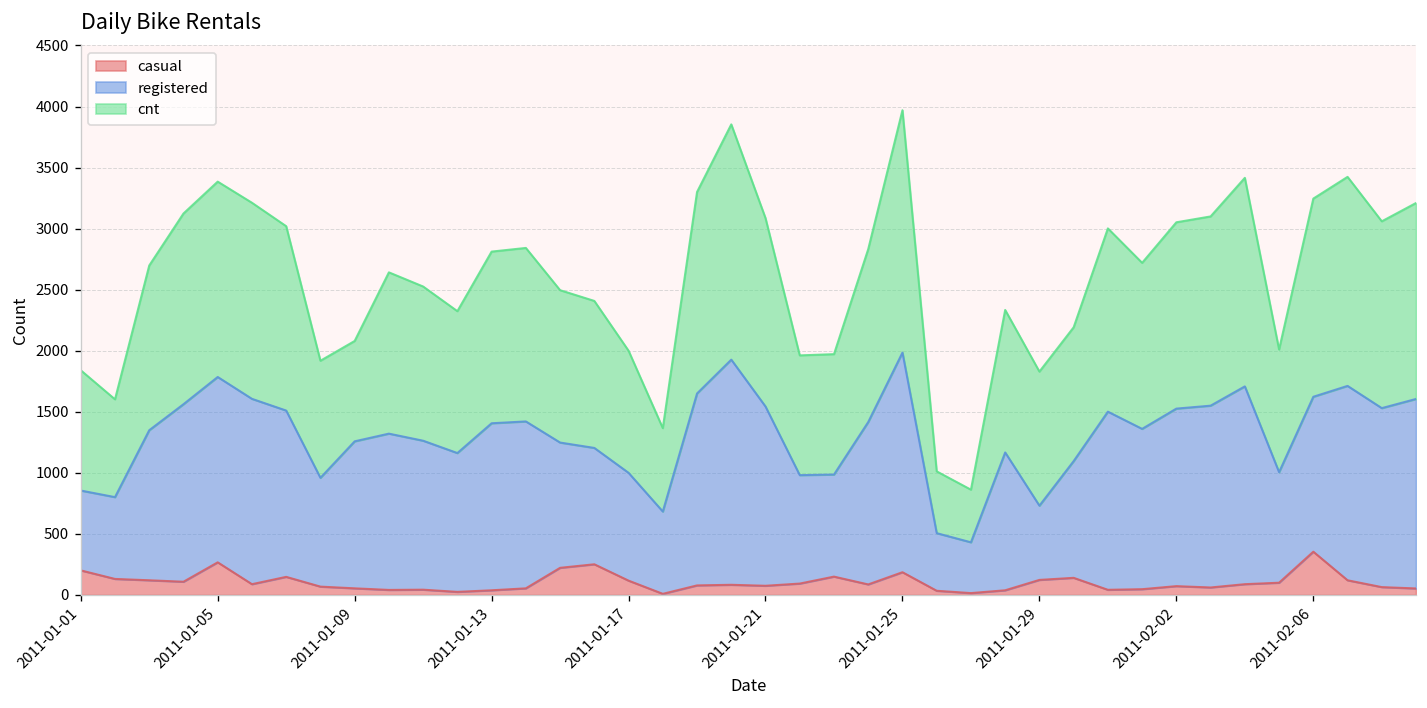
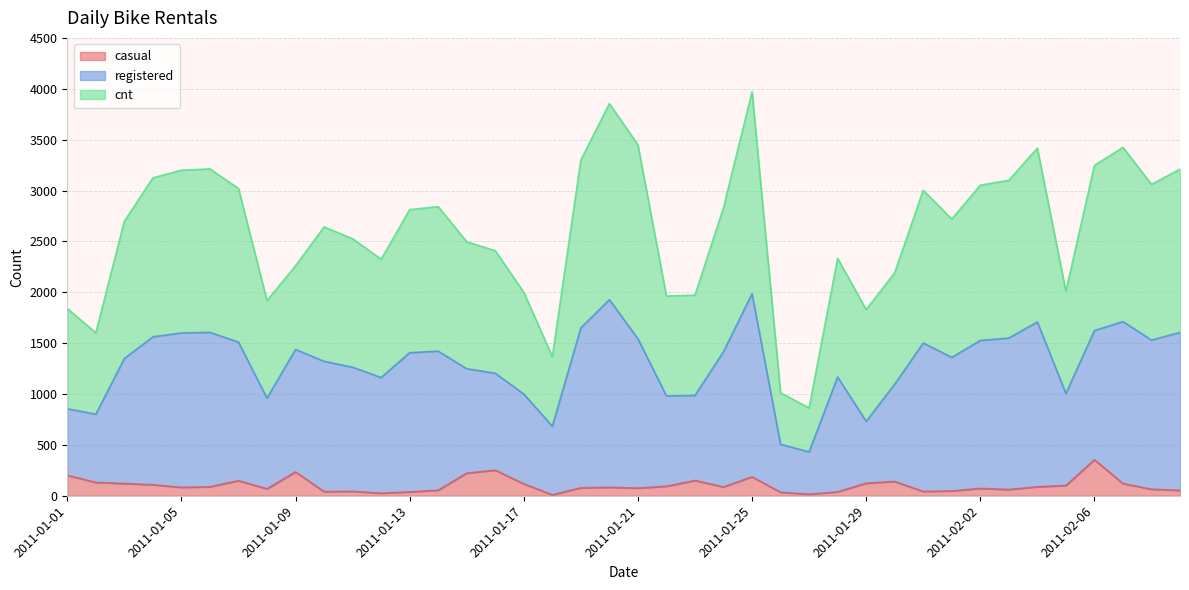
casual, 2011-01-05: 270 -> 80
casual, 2011-01-09: 50 -> 230
cnt, 2011-01-21: 1540 -> 1910
